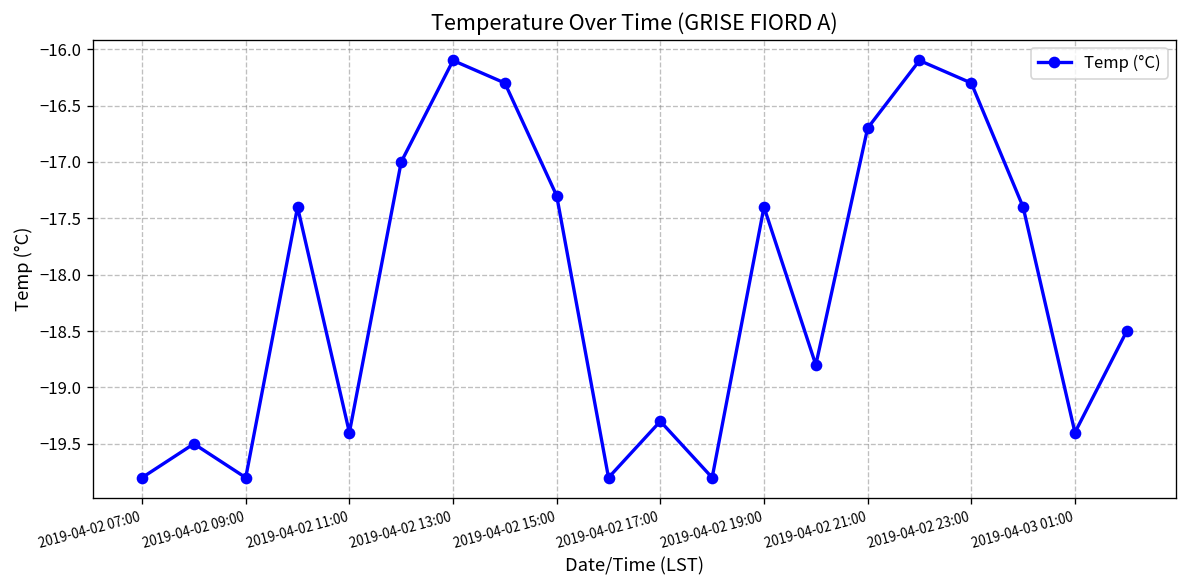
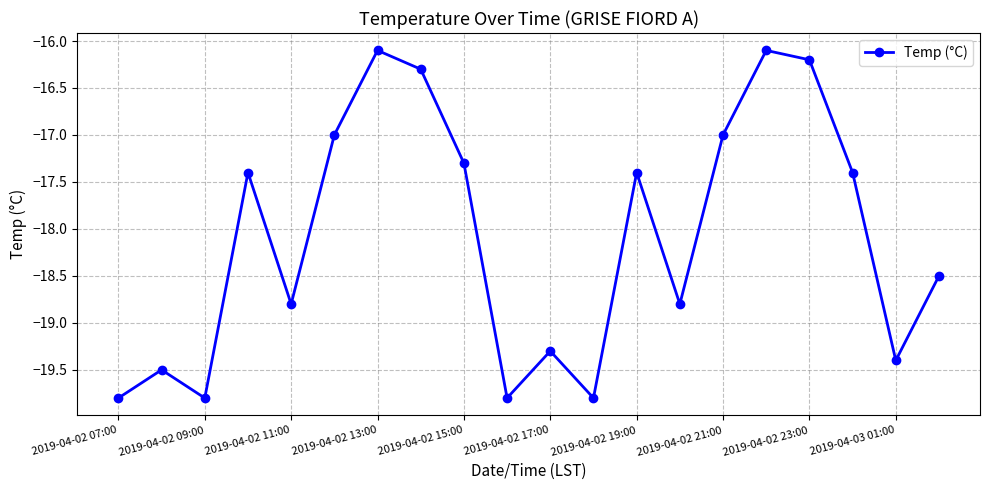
2019-04-02 11:00: -19.4 -> -18.8
2019-04-02 21:00: -16.7 -> -17.0
2019-04-02 23:00: -16.3 -> -16.2
